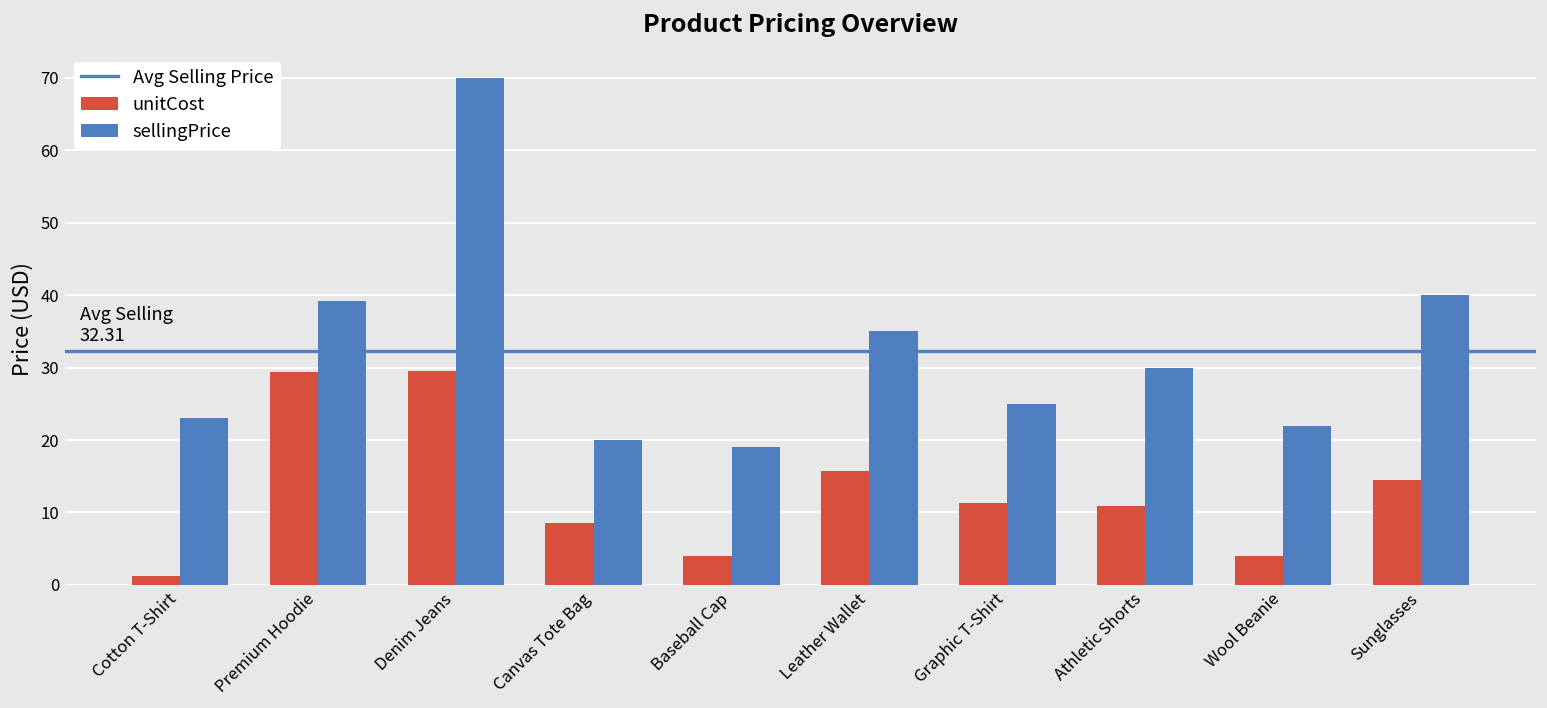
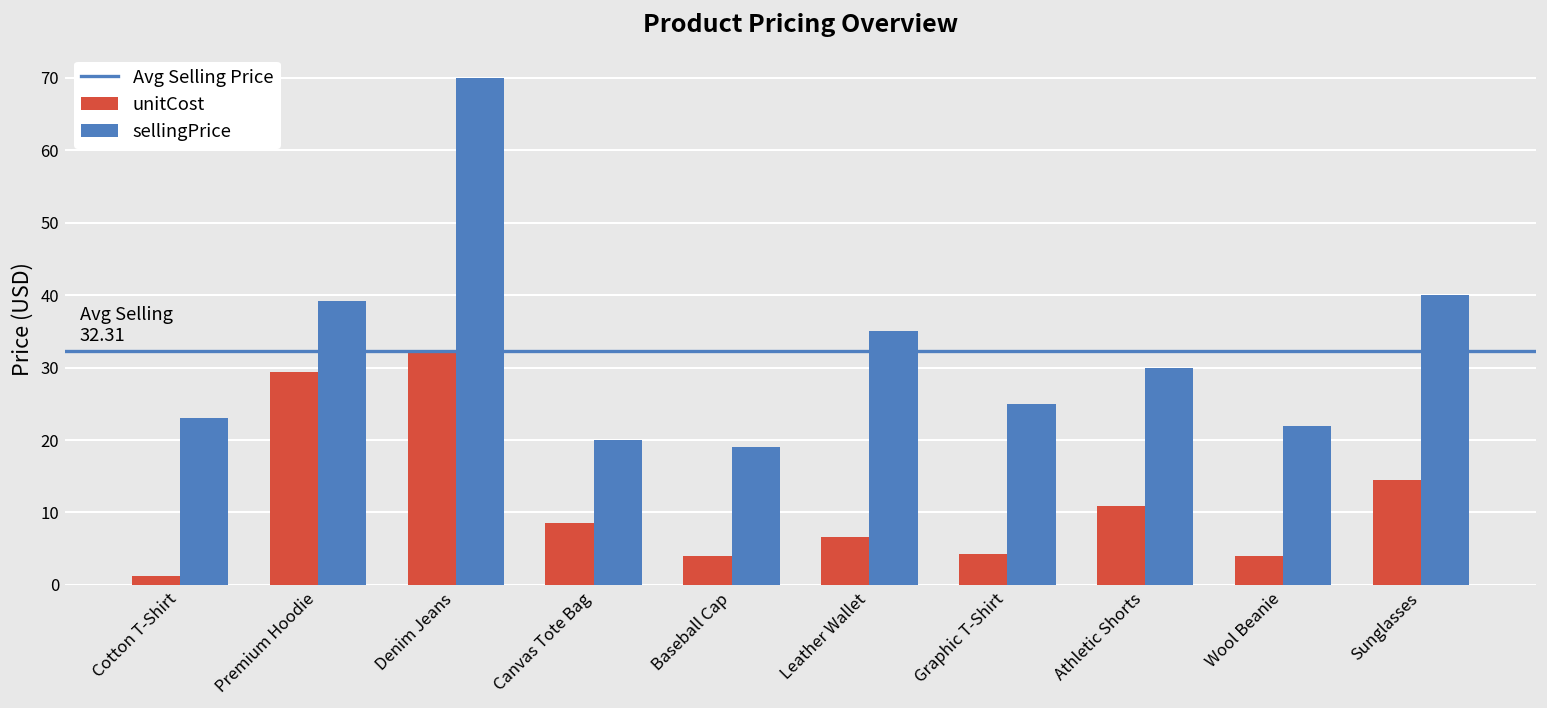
unitCost, Denim Jeans: 30 -> 32
unitCost, Leather Wallet: 16 -> 7
unitCost, Graphic T-Shirt: 11 -> 4
